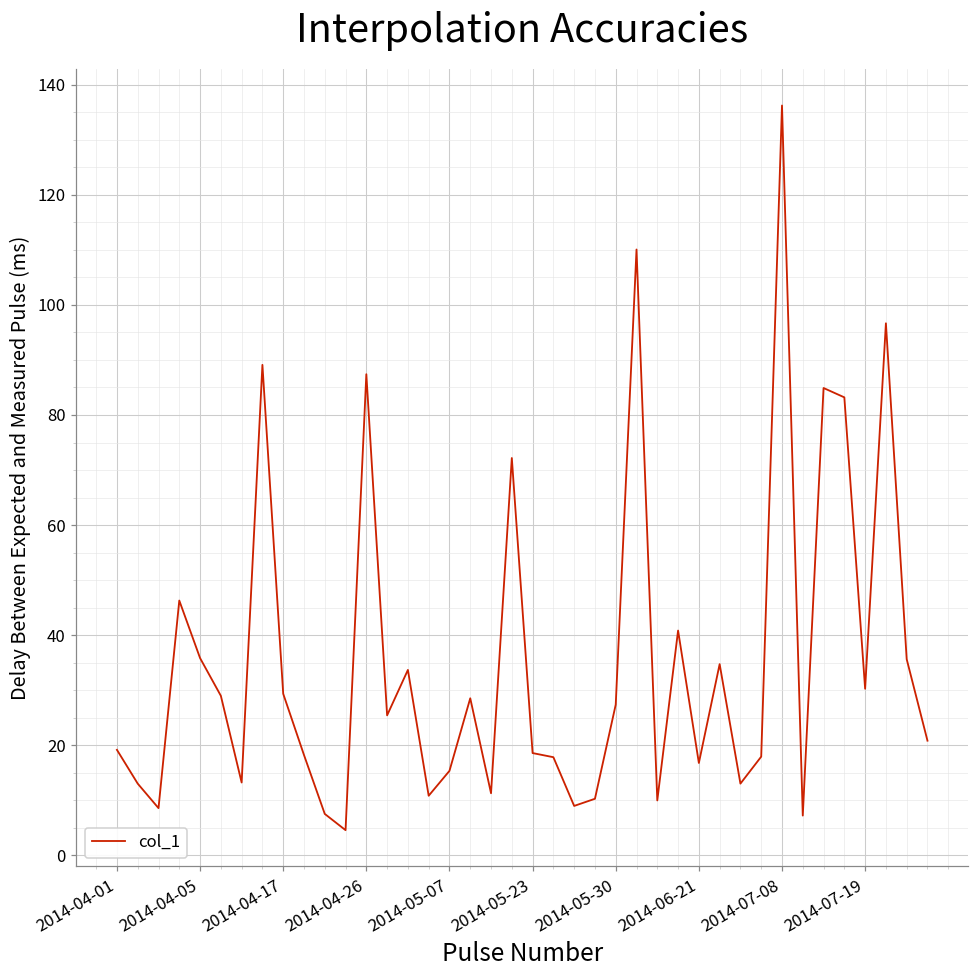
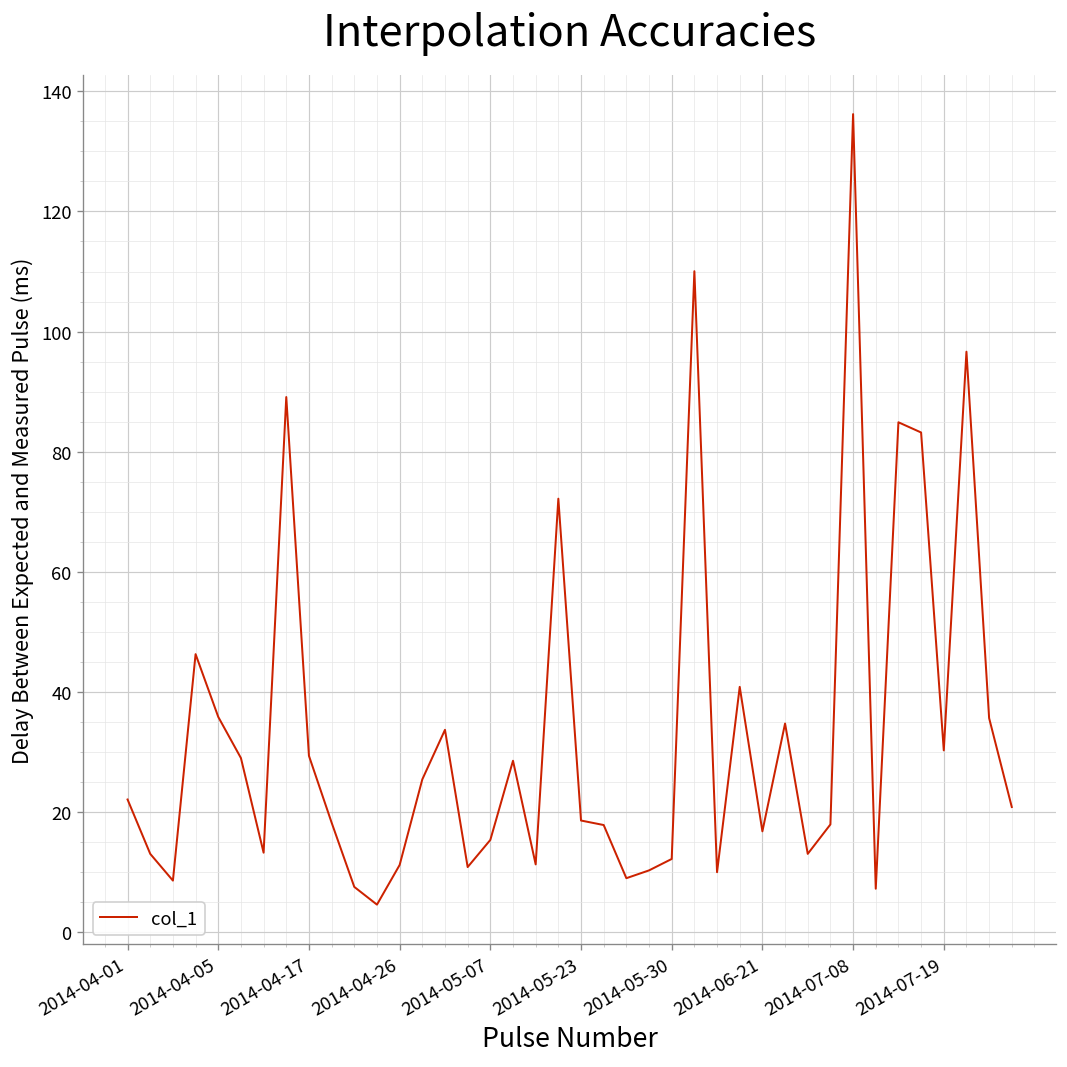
2014-04-01: 19 -> 22
2014-04-26: 87 -> 11
2014-05-30: 27 -> 12
